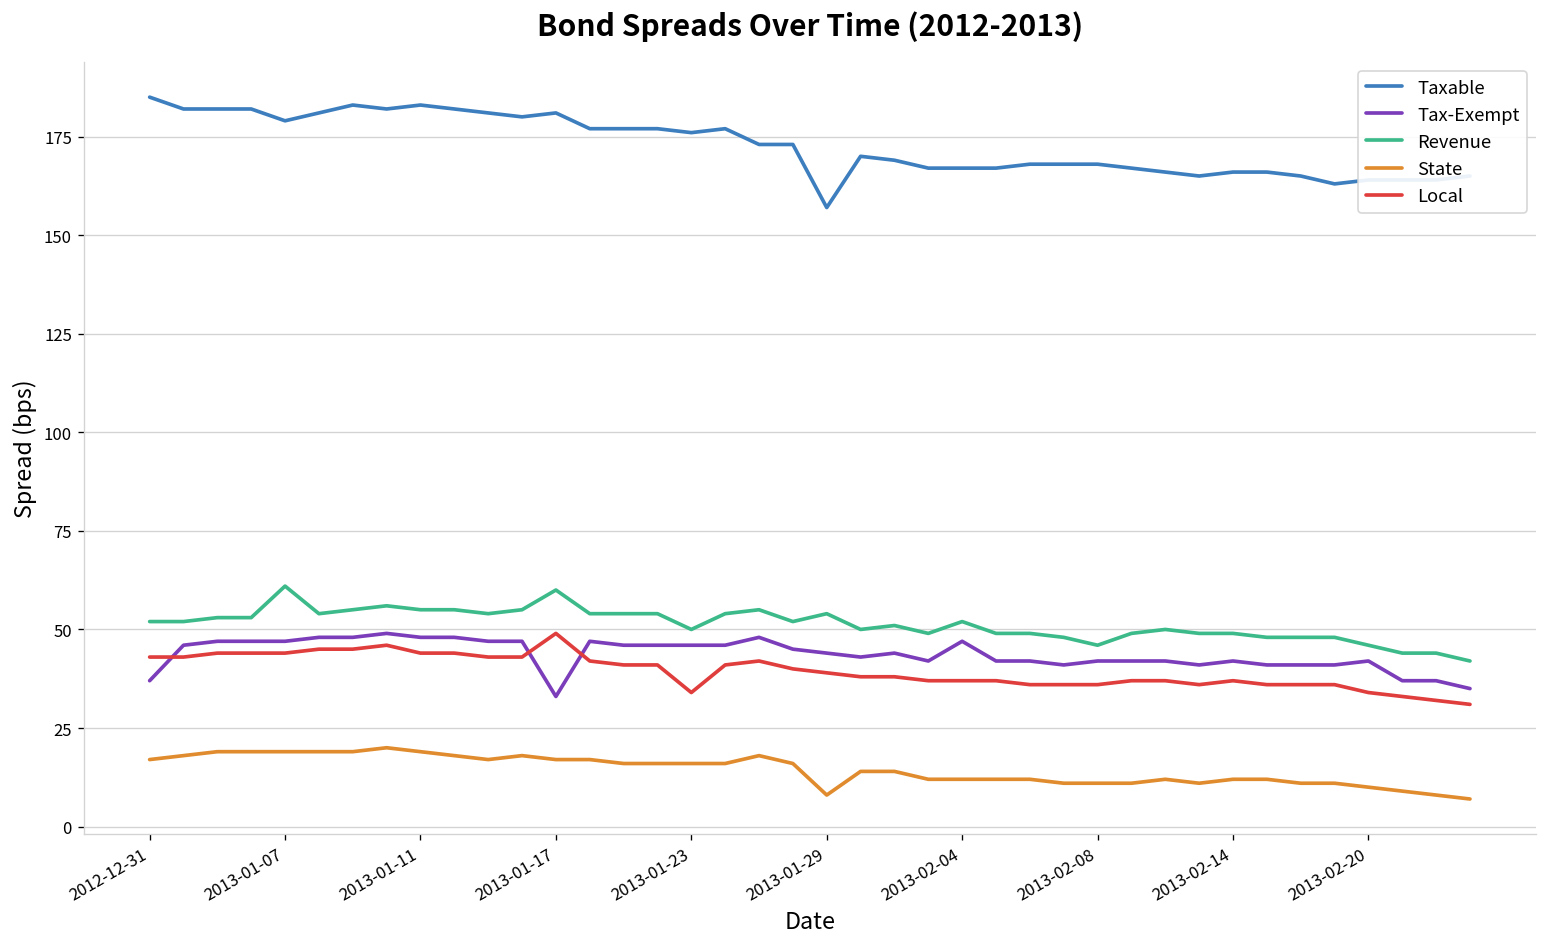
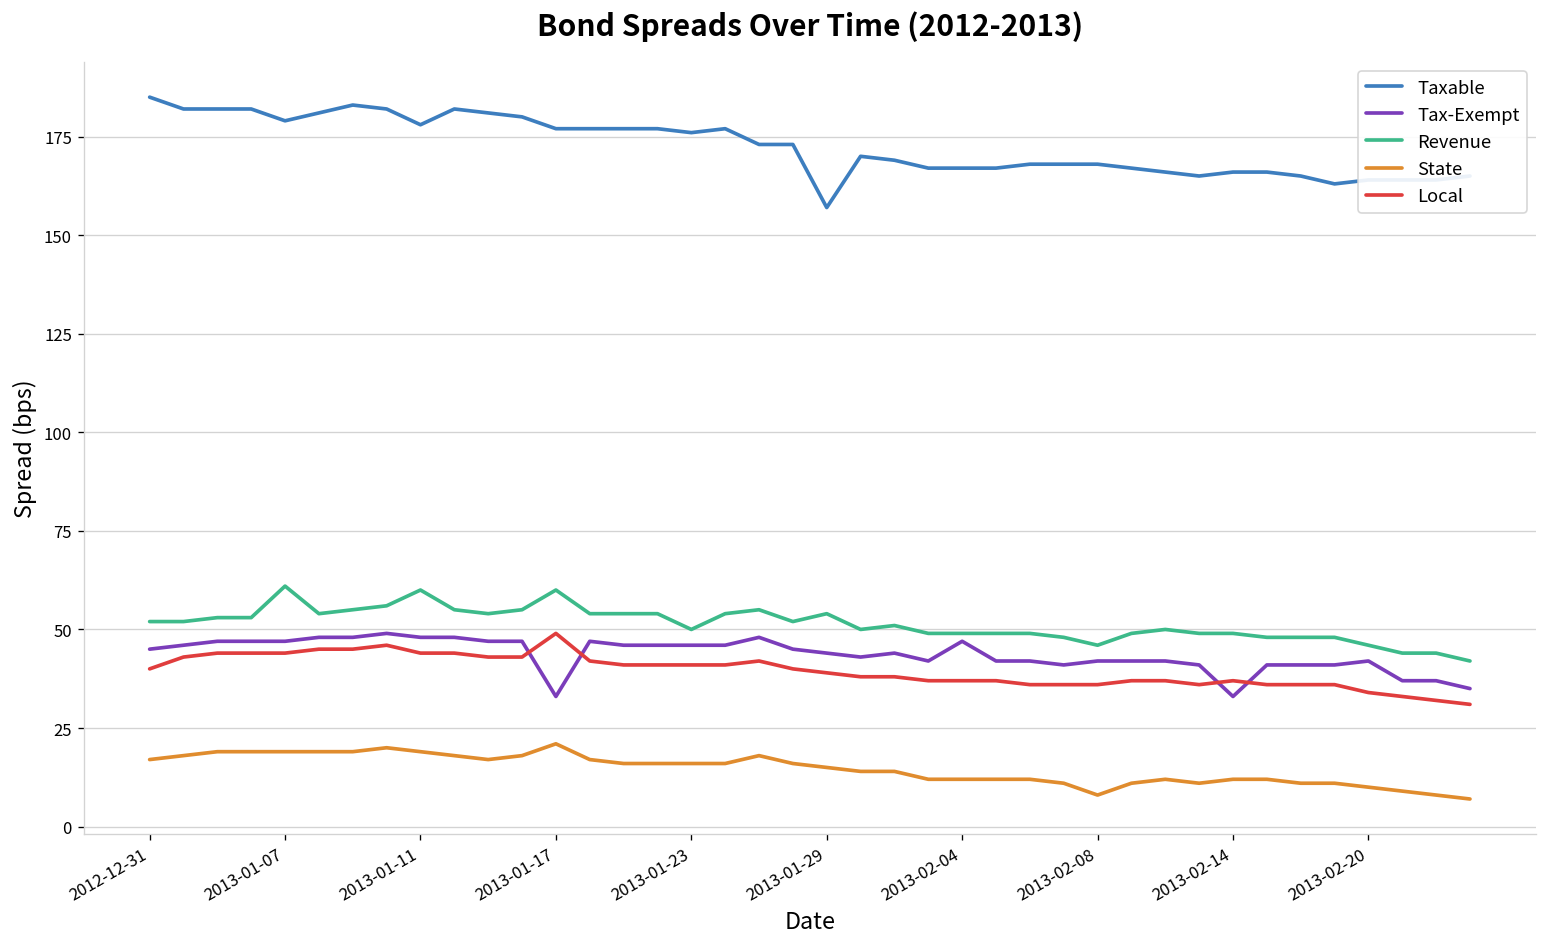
Tax-Exempt, 2012-12-31: 37 -> 45
Local, 2012-12-31: 43 -> 40
Taxable, 2013-01-11: 183 -> 178
Revenue, 2013-01-11: 55 -> 60
Taxable, 2013-01-17: 181 -> 177
State, 2013-01-17: 17 -> 21
Local, 2013-01-23: 34 -> 41
State, 2013-01-29: 8 -> 15
Revenue, 2013-02-04: 52 -> 49
State, 2013-02-08: 11 -> 8
Tax-Exempt, 2013-02-14: 42 -> 33
